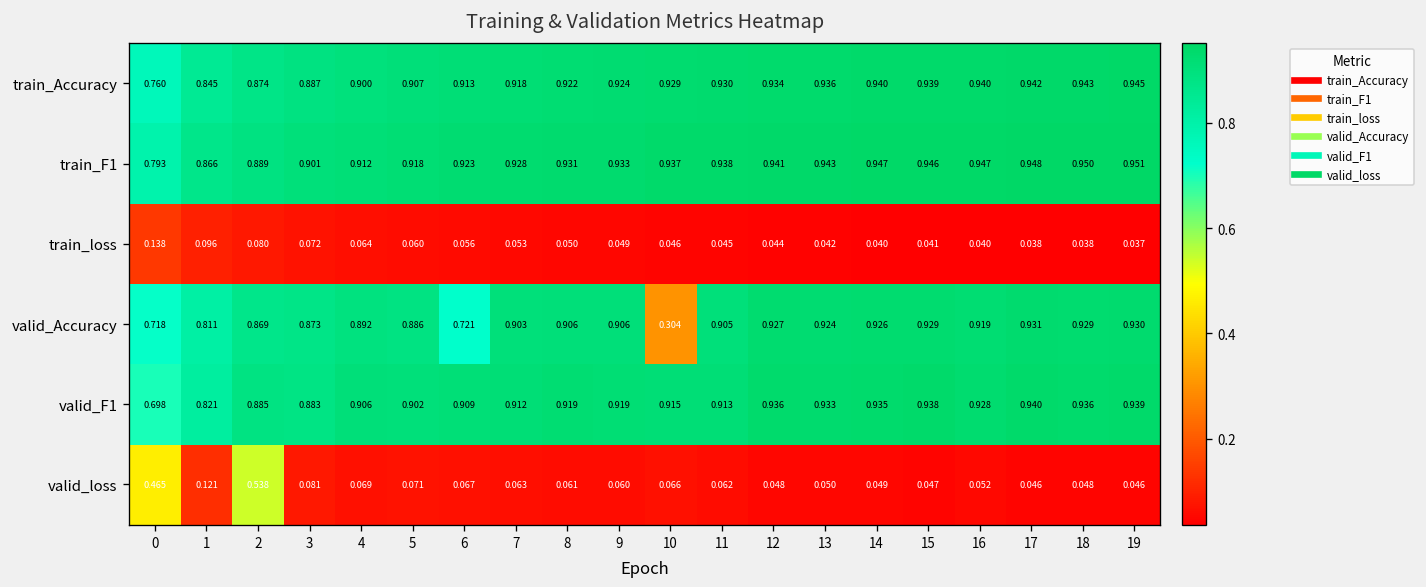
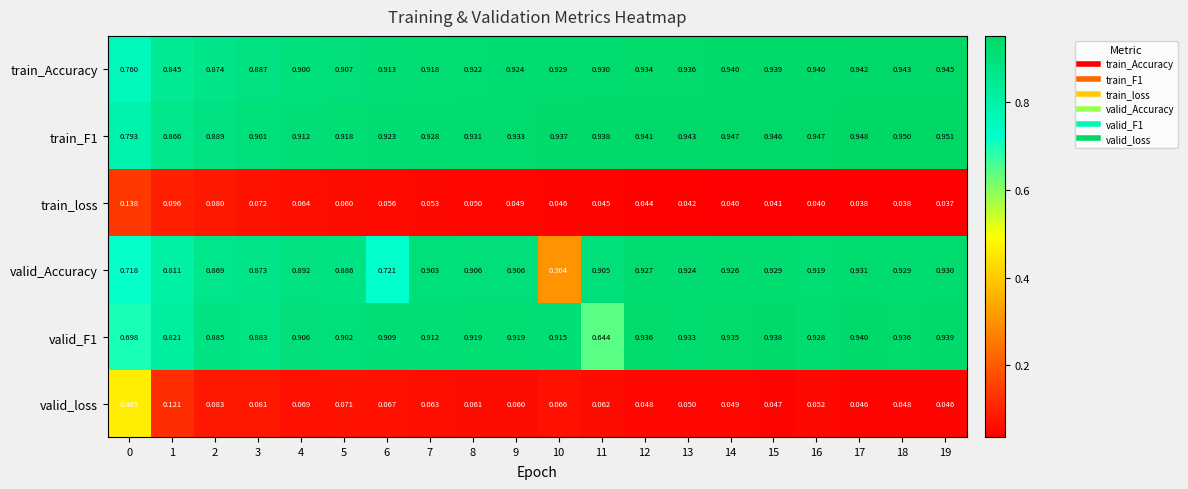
valid_F1, 11: 0.913 -> 0.644
valid_loss, 2: 0.538 -> 0.083
